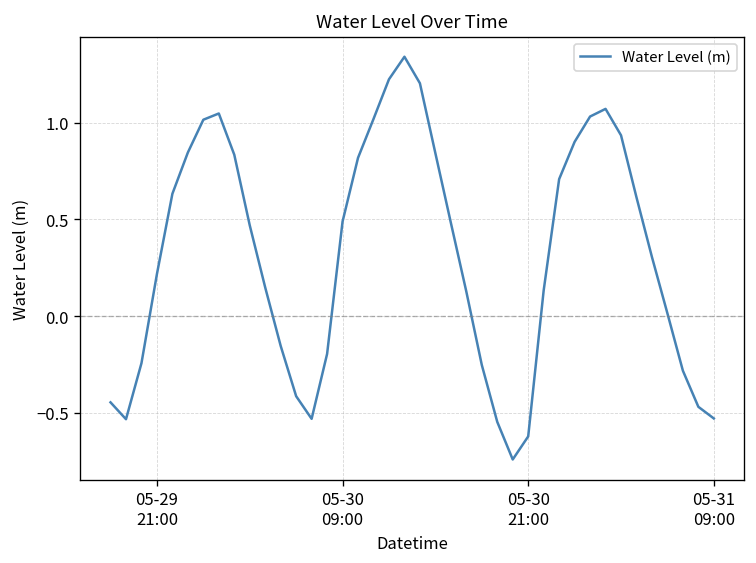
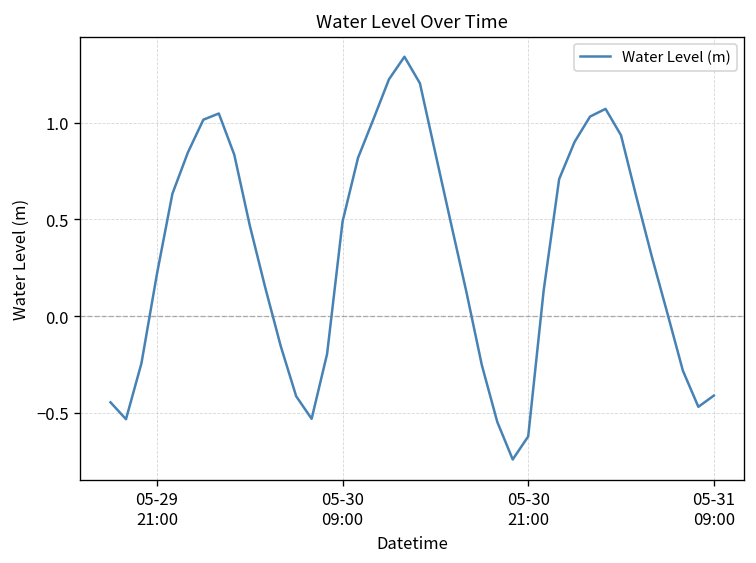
05-31 09:00: -0.53 -> -0.41
